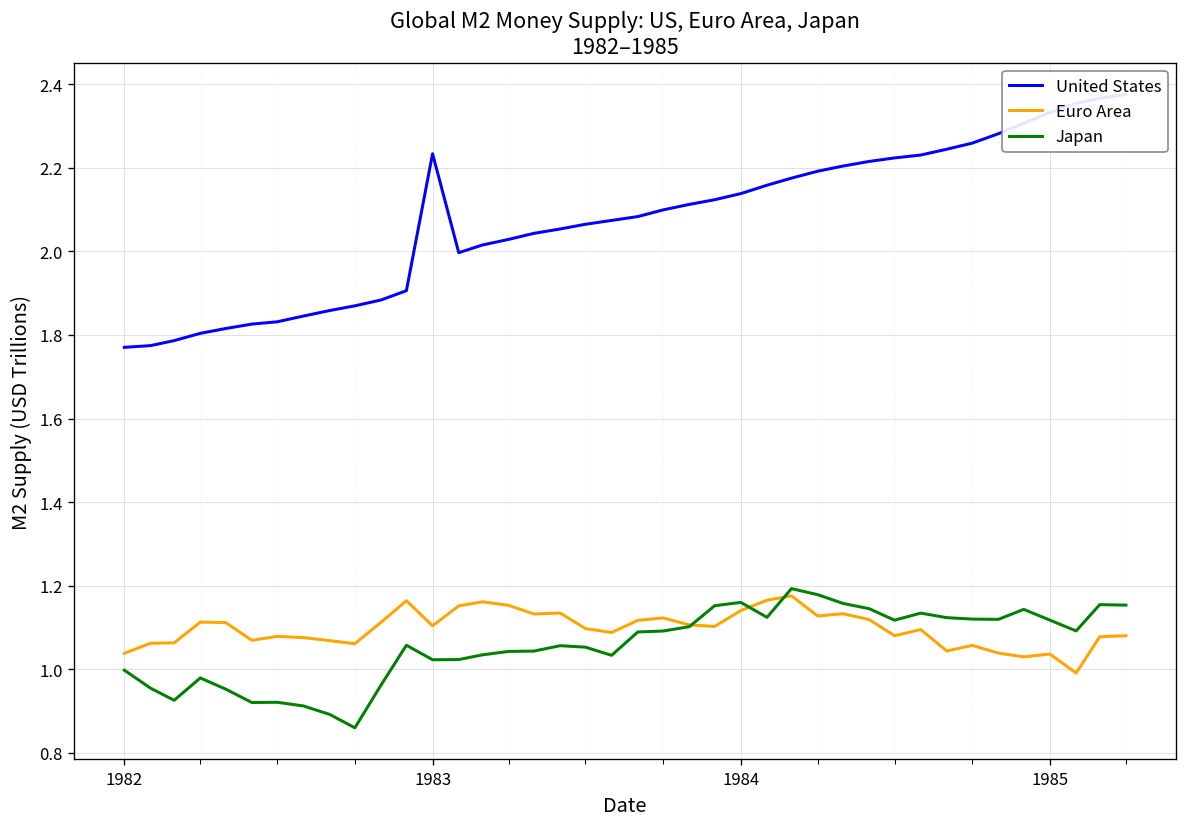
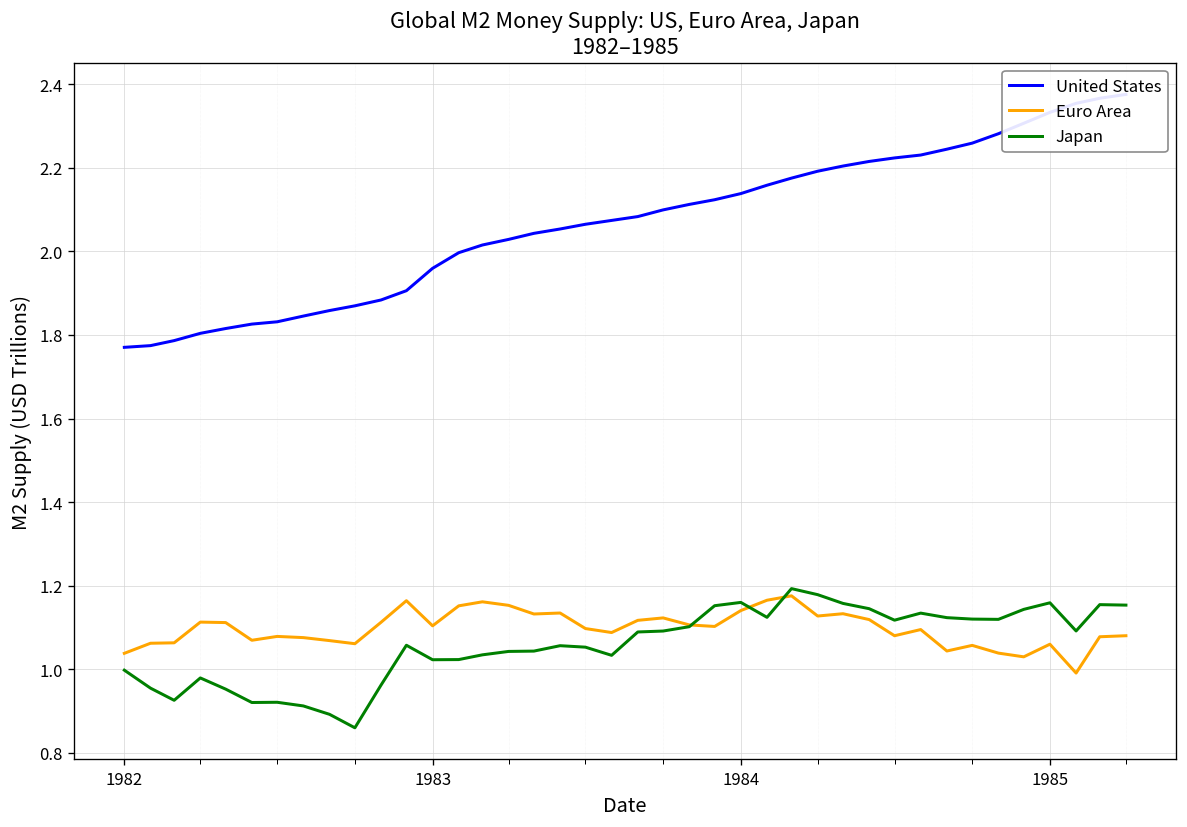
United States, 1983: 2.23 -> 1.96
Euro Area, 1985: 1.04 -> 1.06
Japan, 1985: 1.12 -> 1.16
